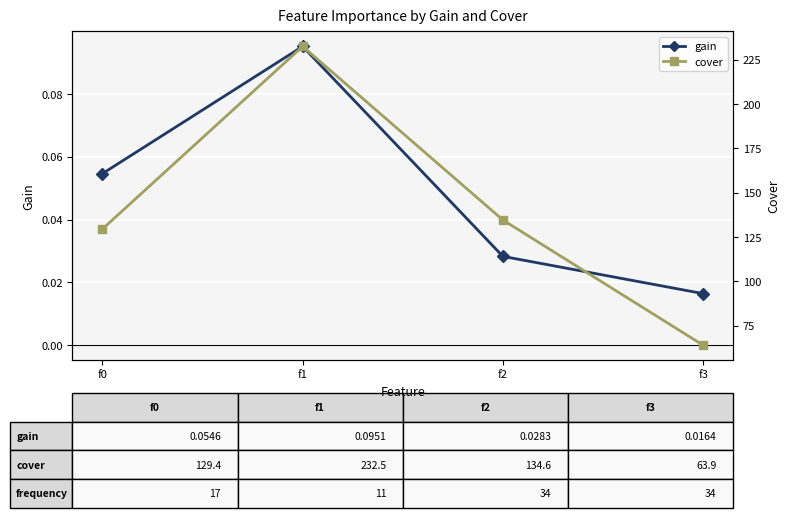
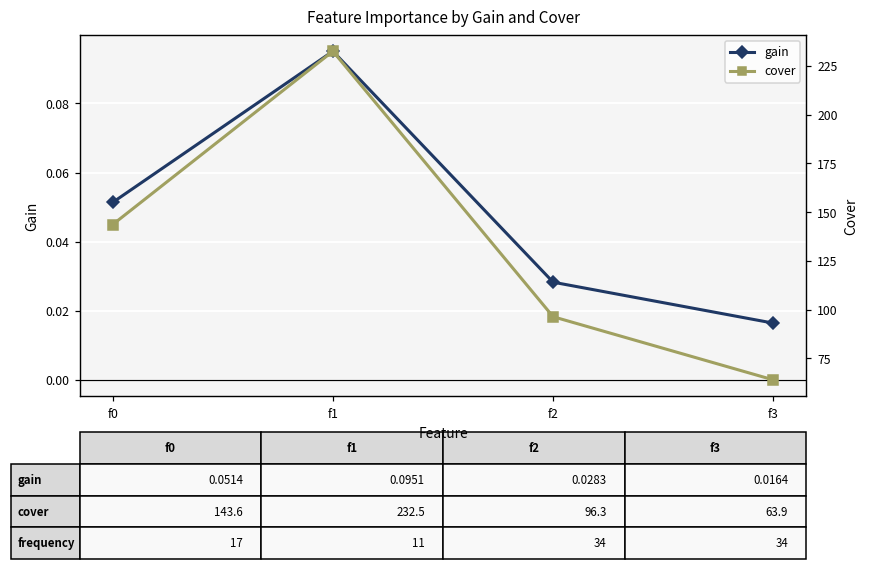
gain, f0: 0.0546 -> 0.0514
cover, f0: 129.4 -> 143.6
cover, f2: 134.6 -> 96.3
